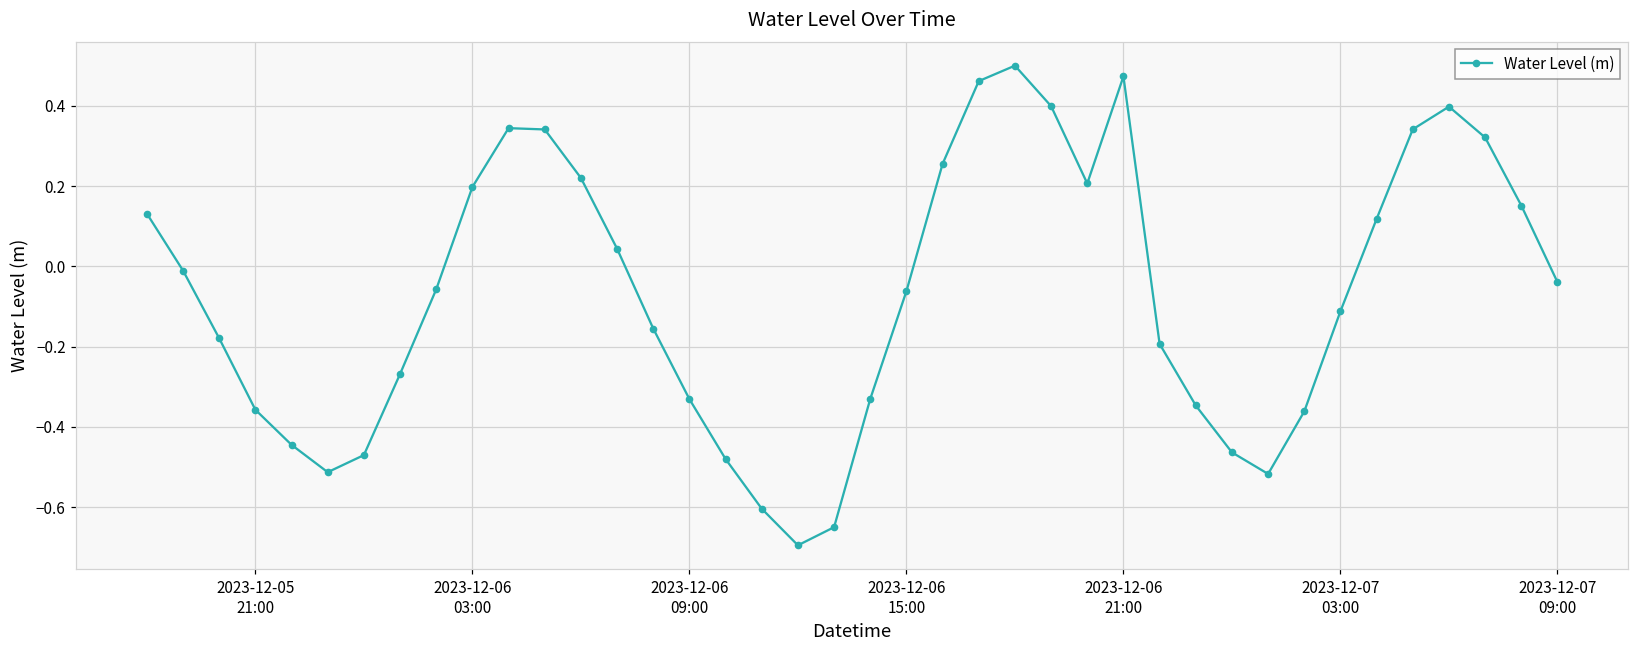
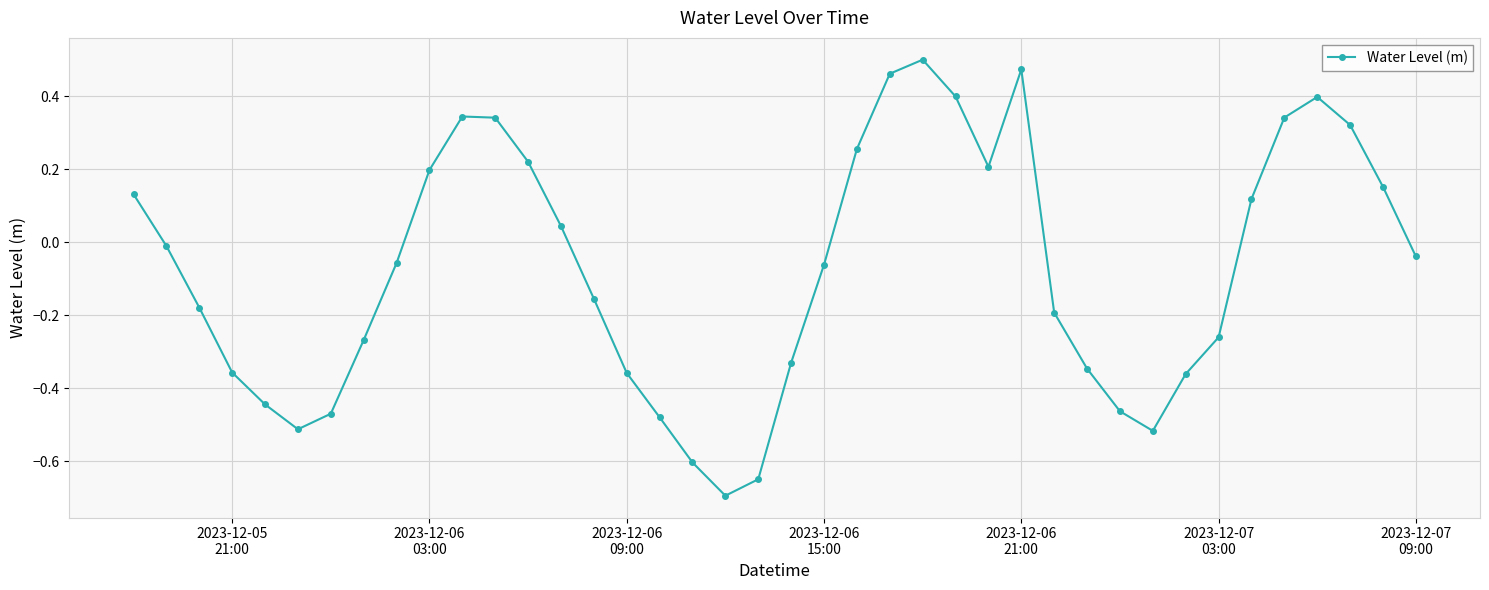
2023-12-06 09:00: -0.33 -> -0.36
2023-12-07 03:00: -0.11 -> -0.26
